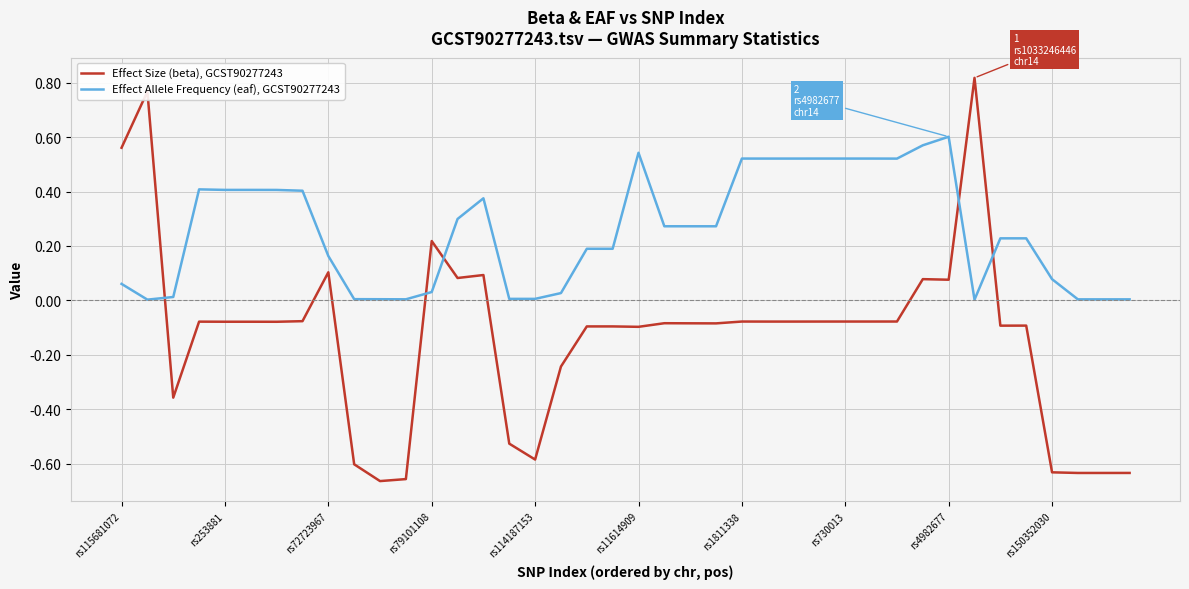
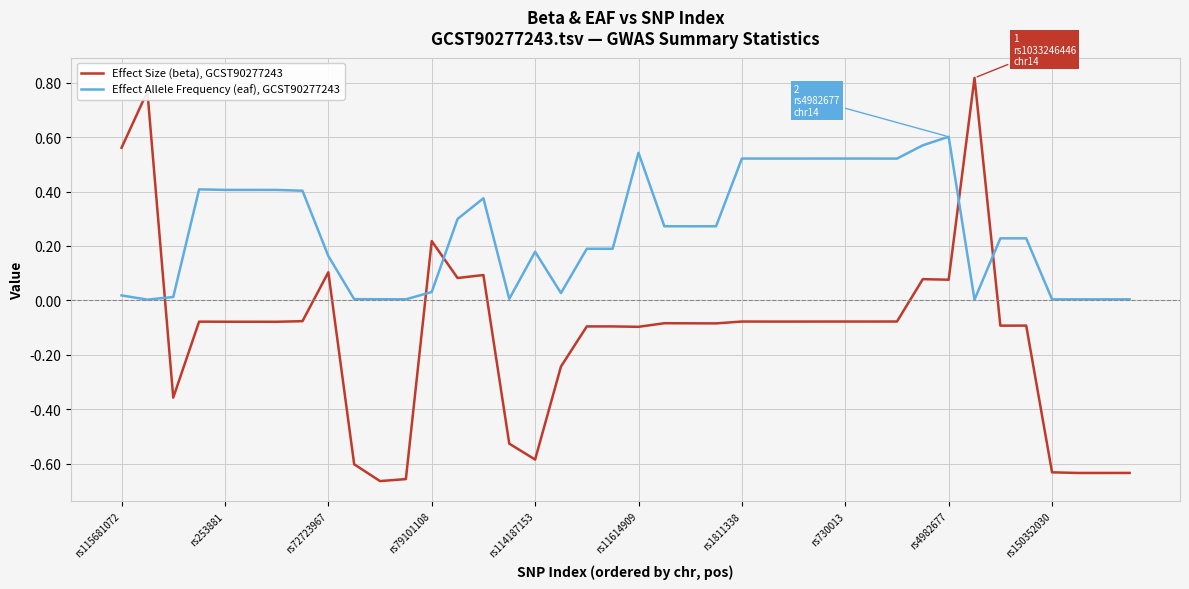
Effect Allele Frequency (eaf), GCST90277243, rs115681072: 0.06 -> 0.02
Effect Allele Frequency (eaf), GCST90277243, rs114187153: 0.01 -> 0.18
Effect Allele Frequency (eaf), GCST90277243, rs150352030: 0.08 -> 0.00
